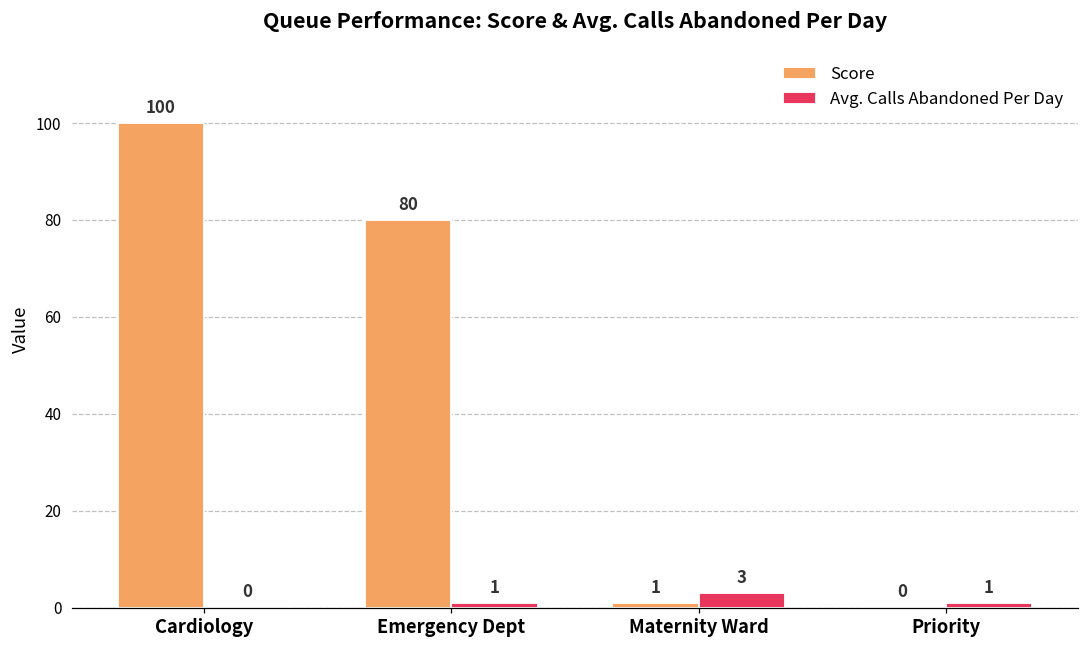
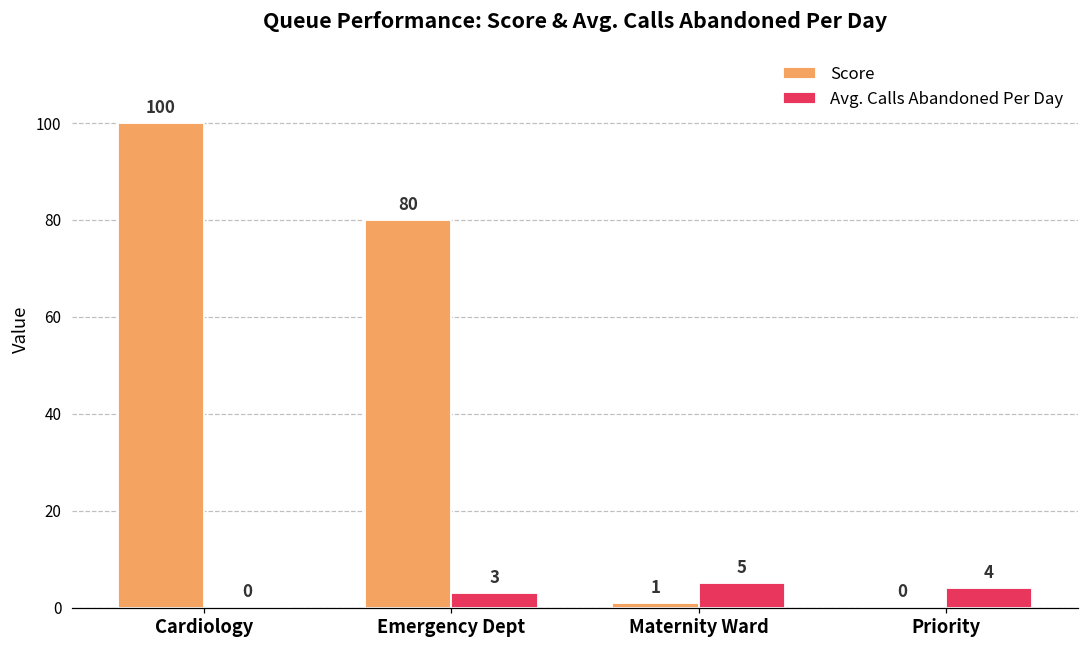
Avg. Calls Abandoned Per Day, Emergency Dept: 1 -> 3
Avg. Calls Abandoned Per Day, Maternity Ward: 3 -> 5
Avg. Calls Abandoned Per Day, Priority: 1 -> 4
